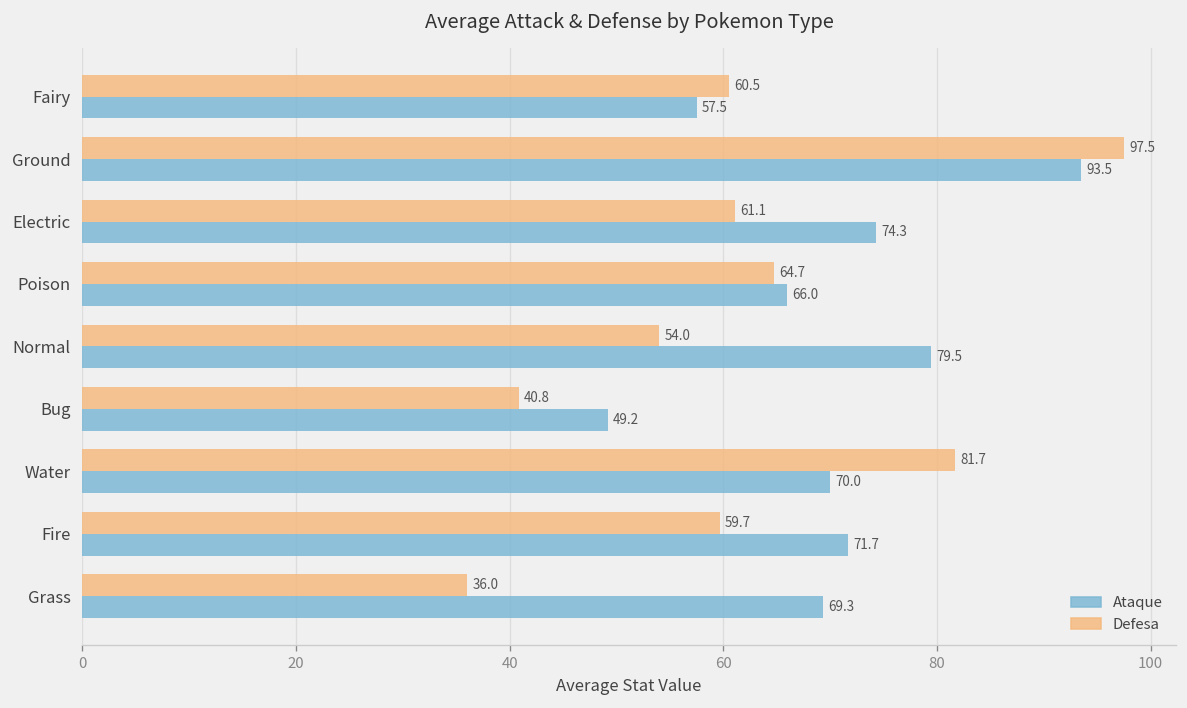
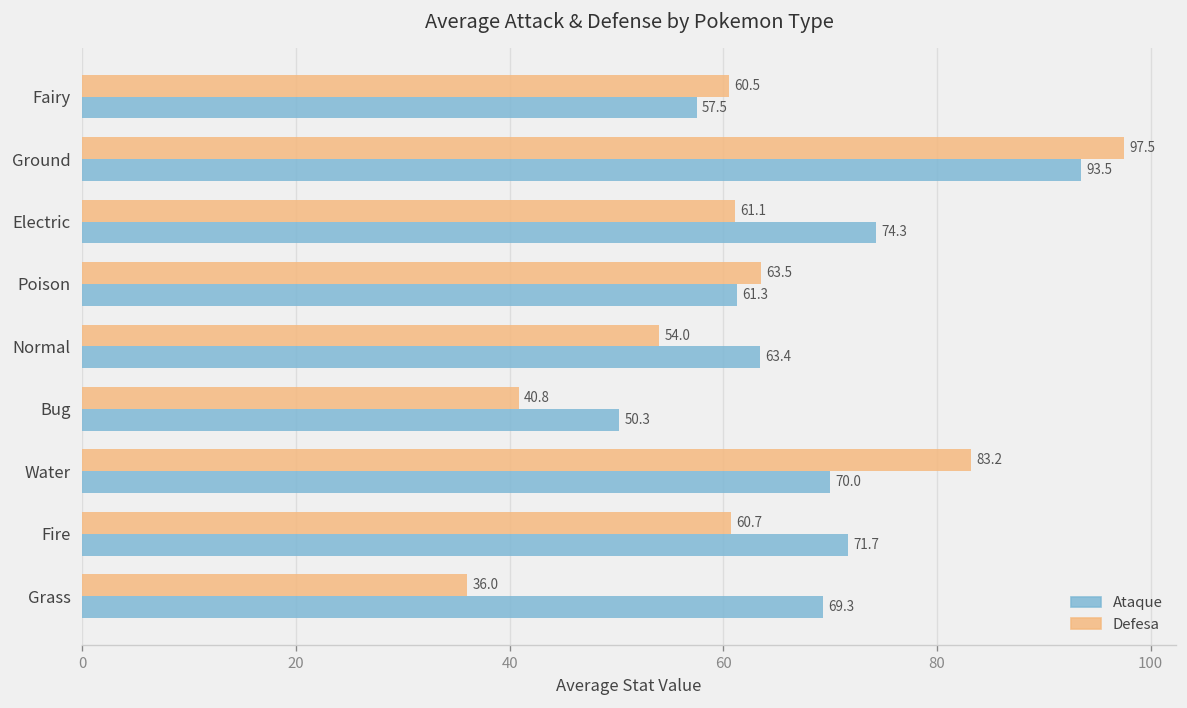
Defesa, Poison: 64.7 -> 63.5
Ataque, Poison: 66.0 -> 61.3
Ataque, Normal: 79.5 -> 63.4
Ataque, Bug: 49.2 -> 50.3
Defesa, Water: 81.7 -> 83.2
Defesa, Fire: 59.7 -> 60.7
